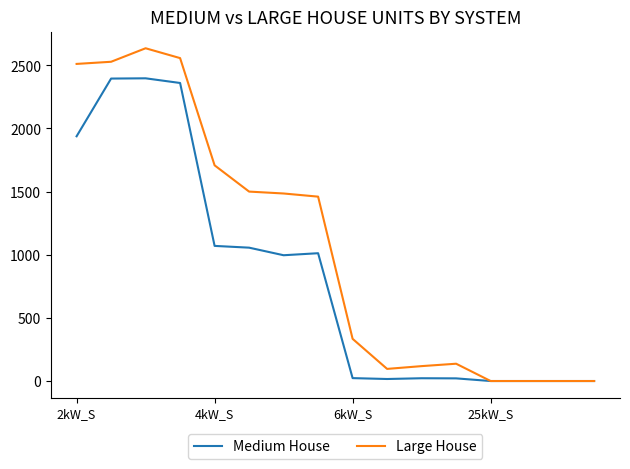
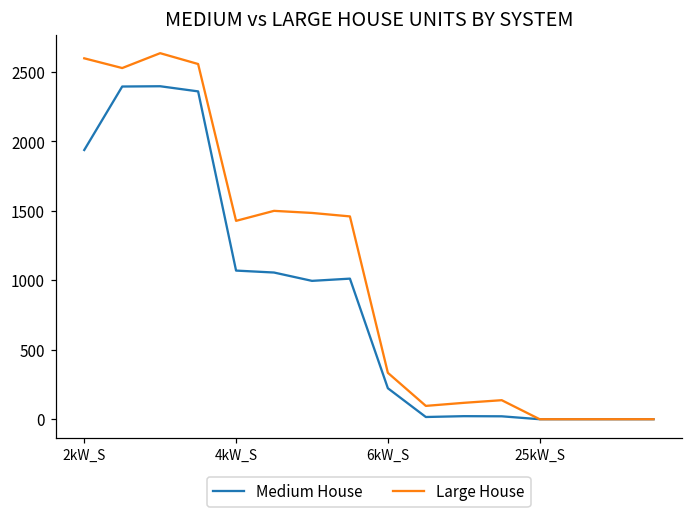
Large House, 2kW_S: 2510 -> 2600
Large House, 4kW_S: 1710 -> 1430
Medium House, 6kW_S: 20 -> 220
